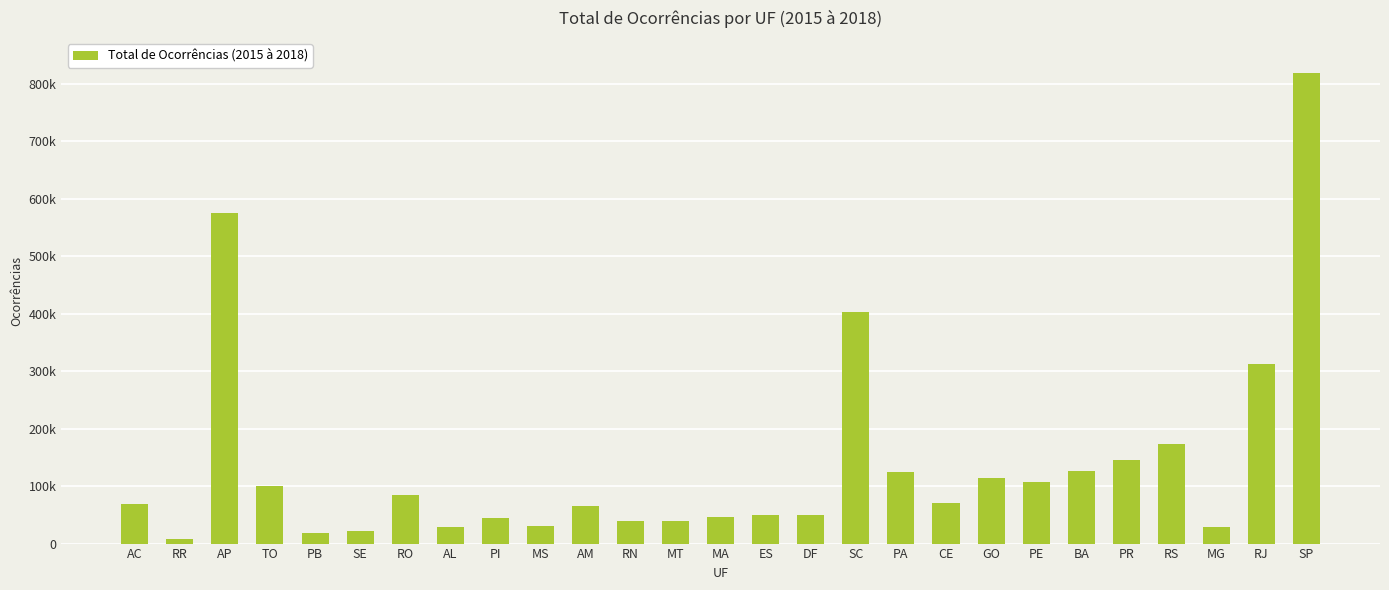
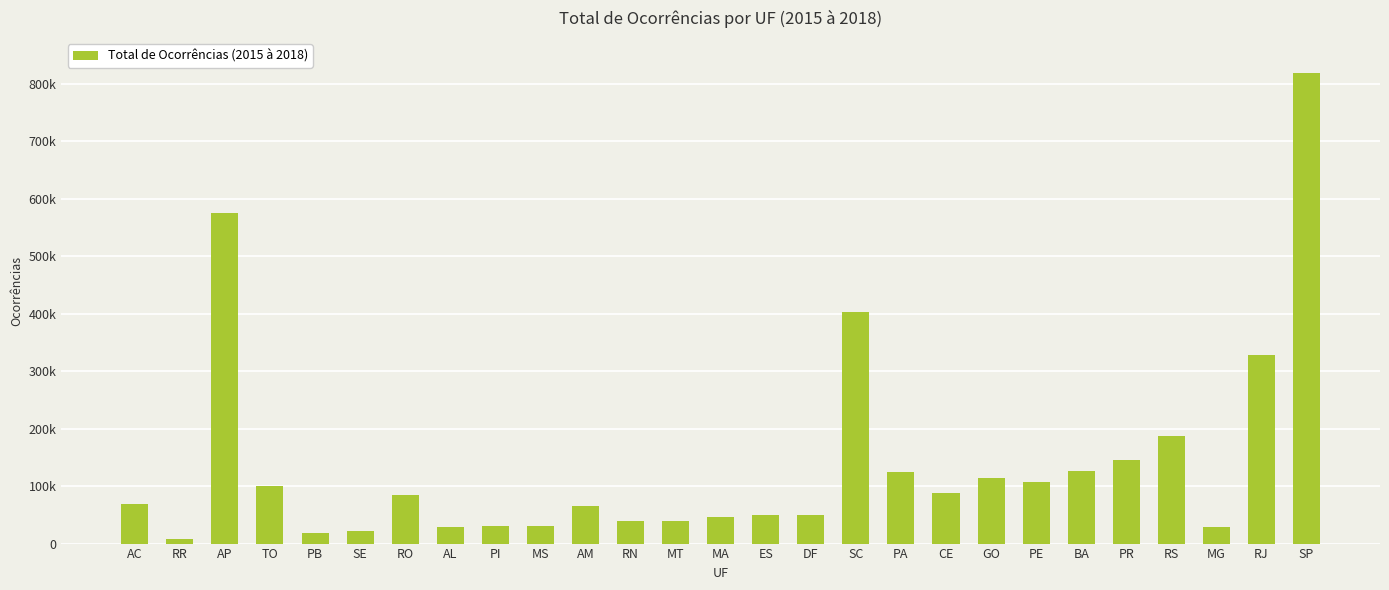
PI: 40000 -> 30000
CE: 70000 -> 90000
RS: 170000 -> 190000
RJ: 310000 -> 330000
